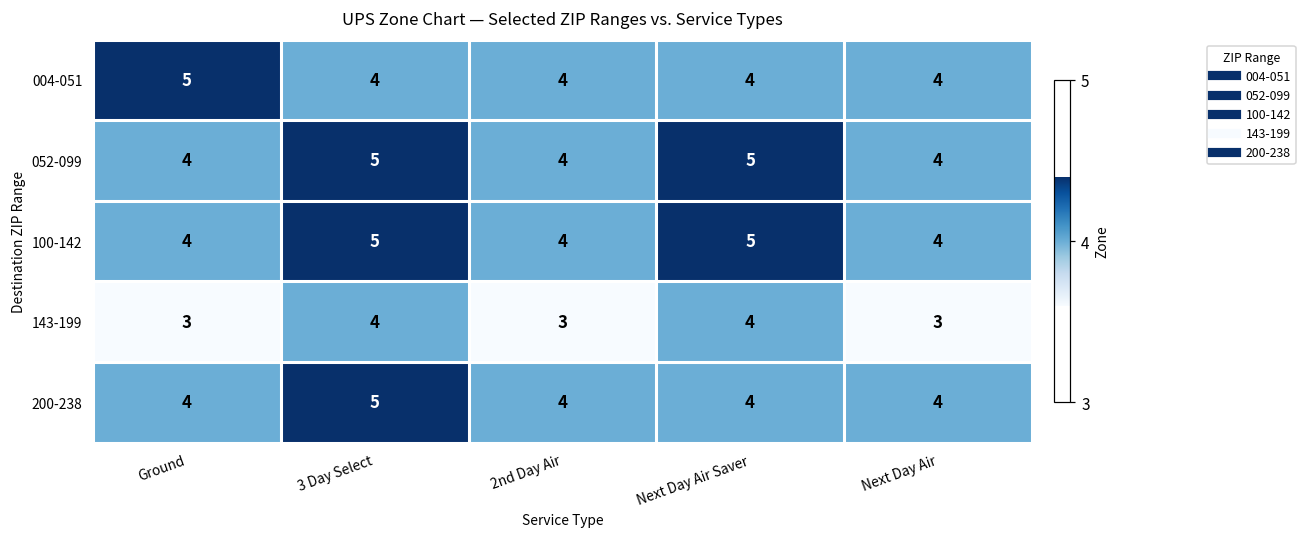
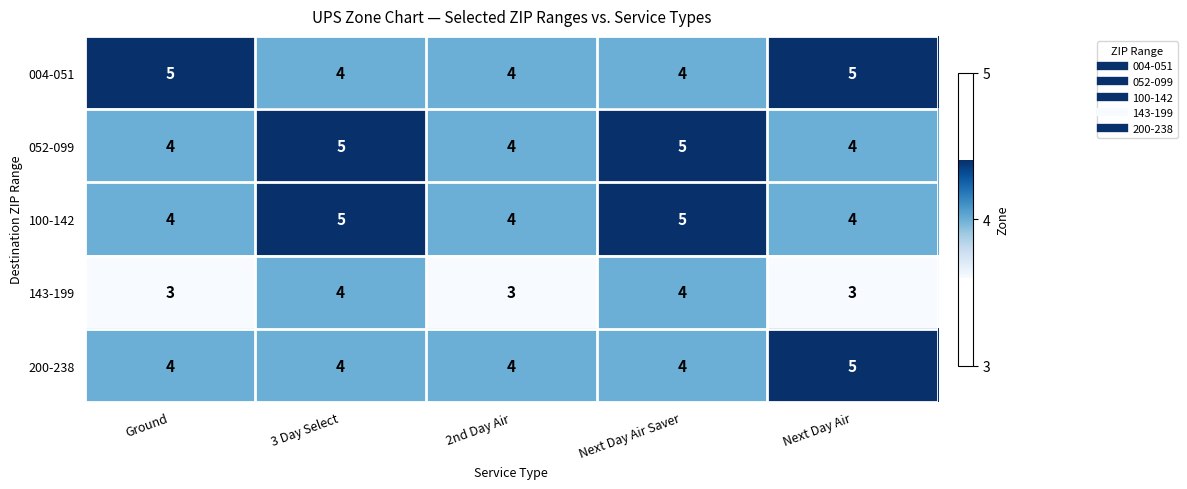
004-051, Next Day Air: 4 -> 5
200-238, 3 Day Select: 5 -> 4
200-238, Next Day Air: 4 -> 5
